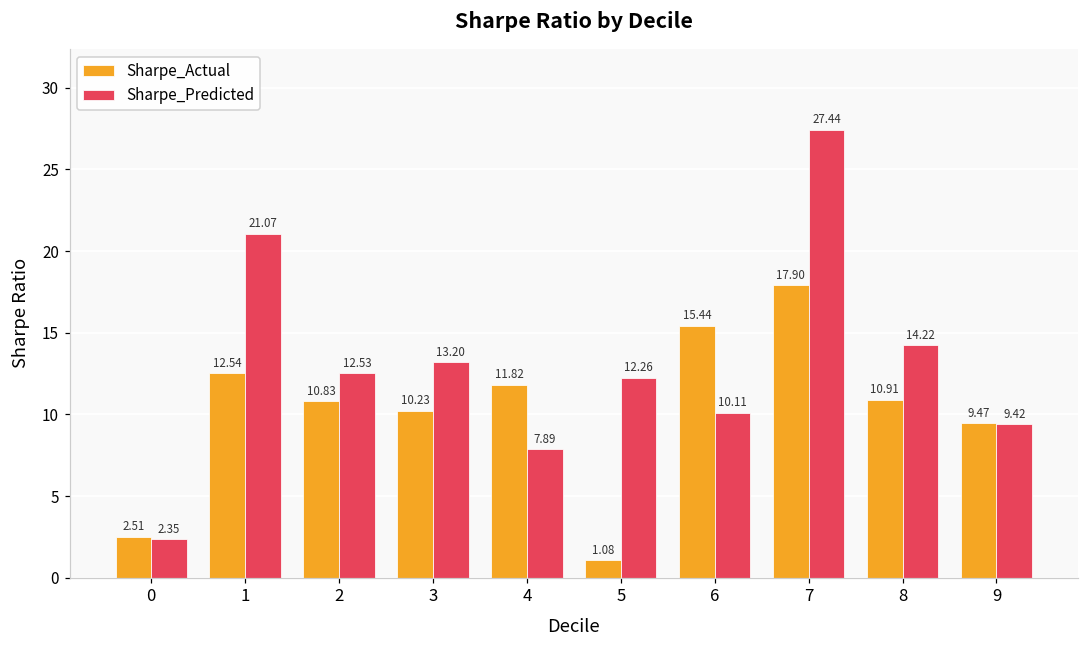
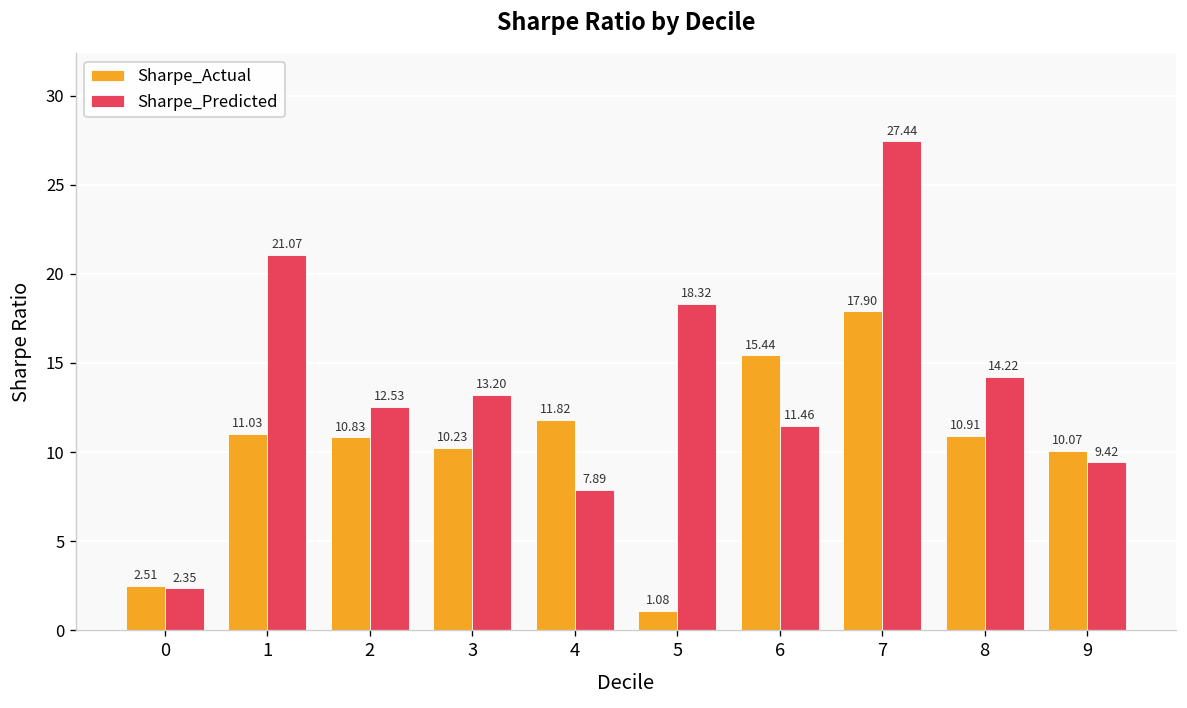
Sharpe_Actual, 1: 12.54 -> 11.03
Sharpe_Predicted, 5: 12.26 -> 18.32
Sharpe_Predicted, 6: 10.11 -> 11.46
Sharpe_Actual, 9: 9.47 -> 10.07
